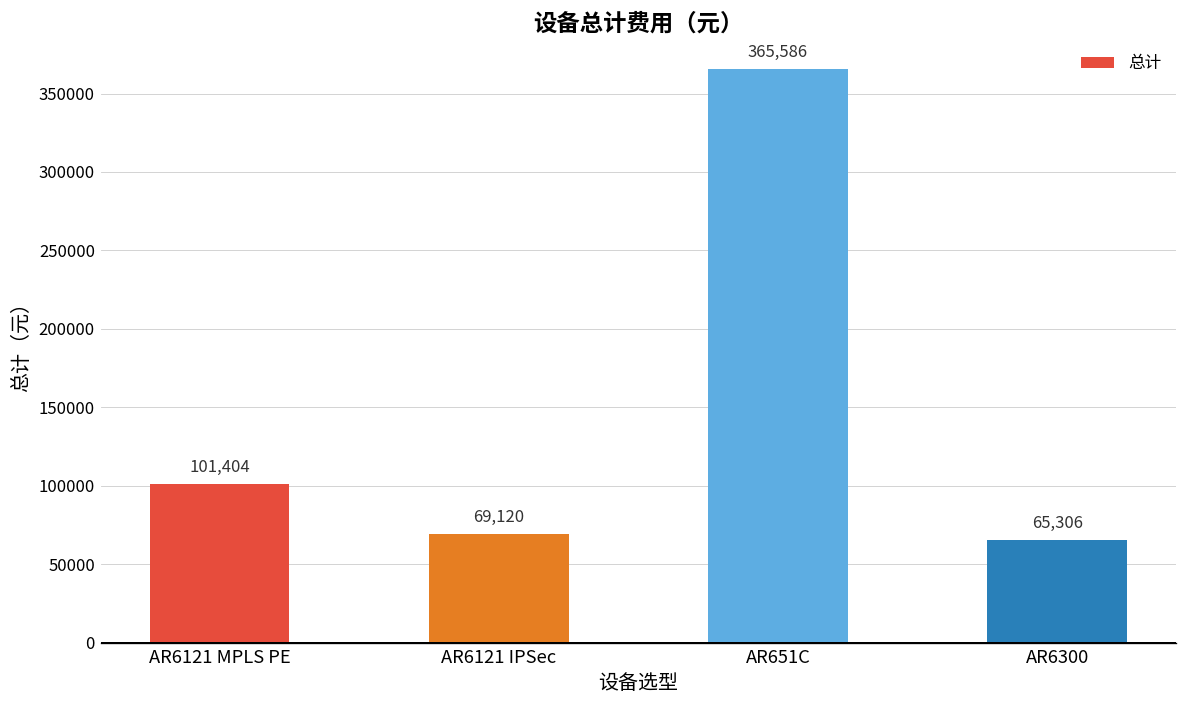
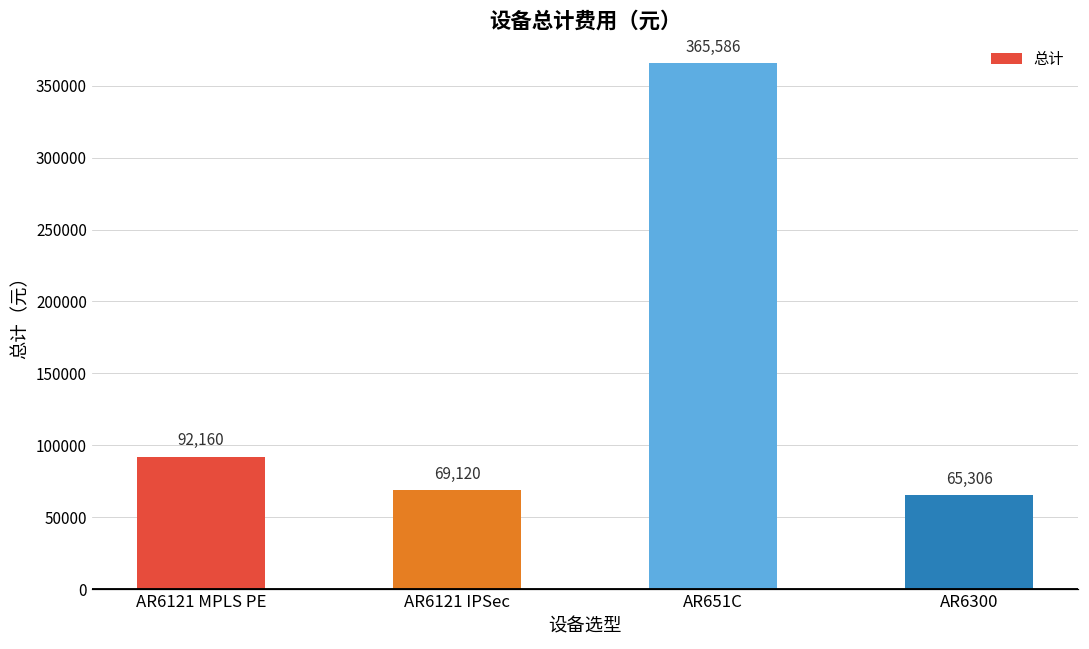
AR6121 MPLS PE: 101,404 -> 92,160
